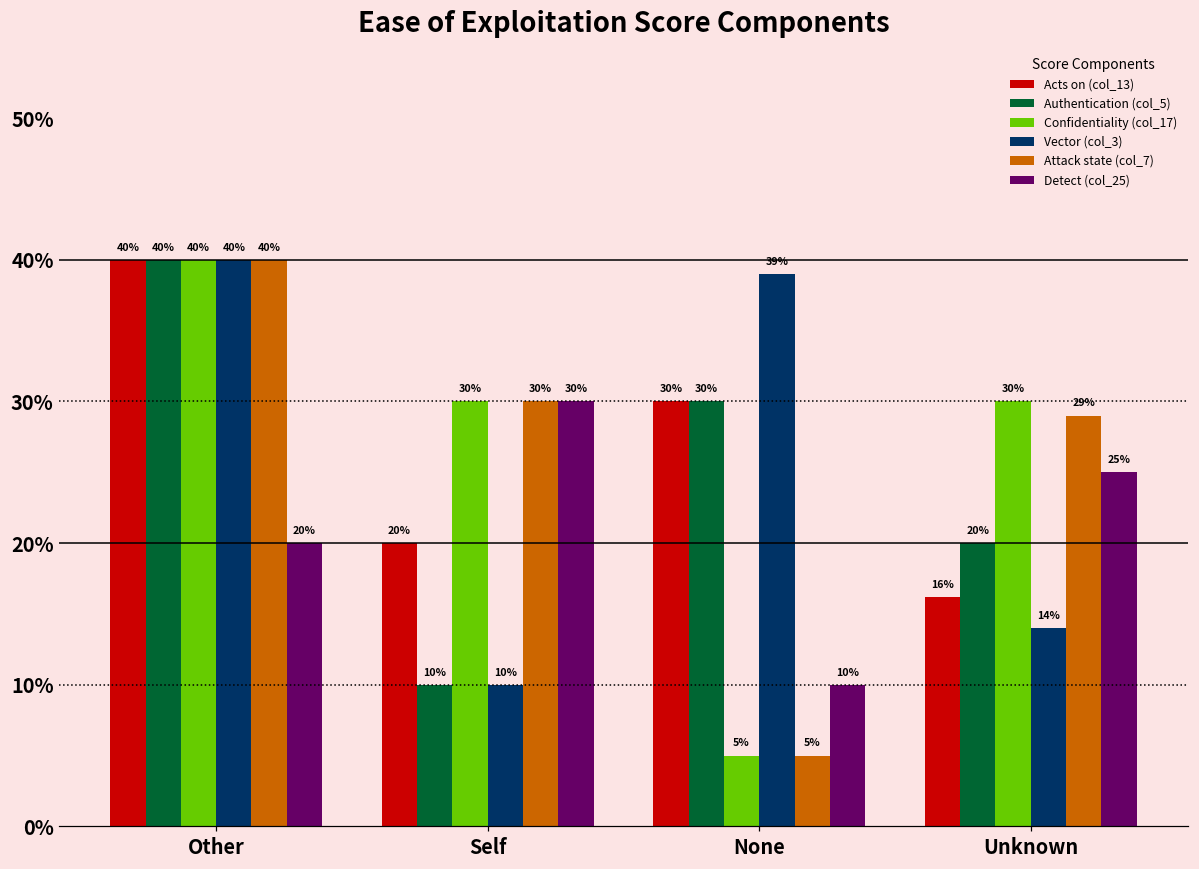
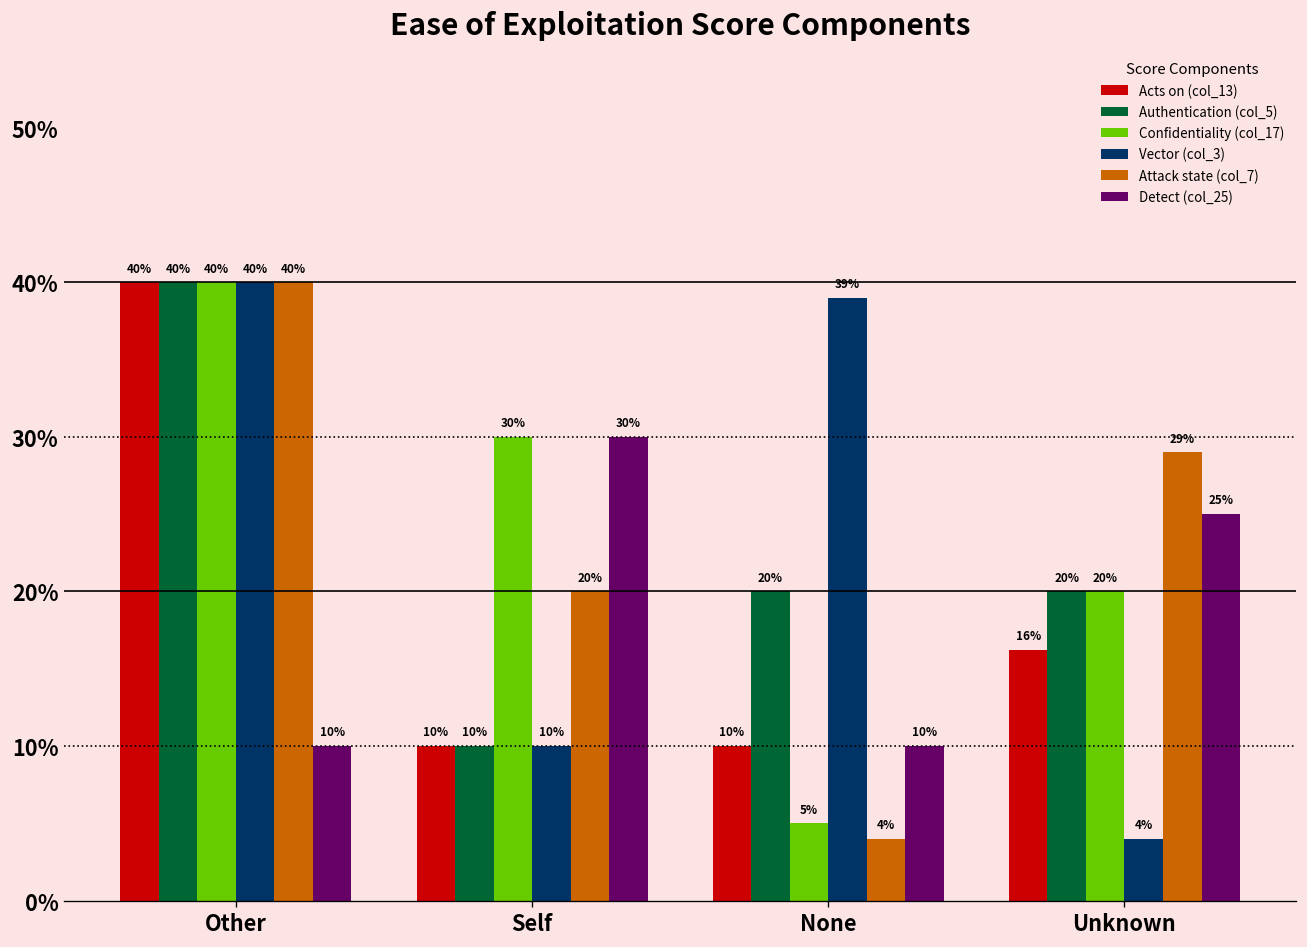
Detect (col_25), Other: 20% -> 10%
Acts on (col_13), Self: 20% -> 10%
Attack state (col_7), Self: 30% -> 20%
Acts on (col_13), None: 30% -> 10%
Authentication (col_5), None: 30% -> 20%
Attack state (col_7), None: 5% -> 4%
Confidentiality (col_17), Unknown: 30% -> 20%
Vector (col_3), Unknown: 14% -> 4%
